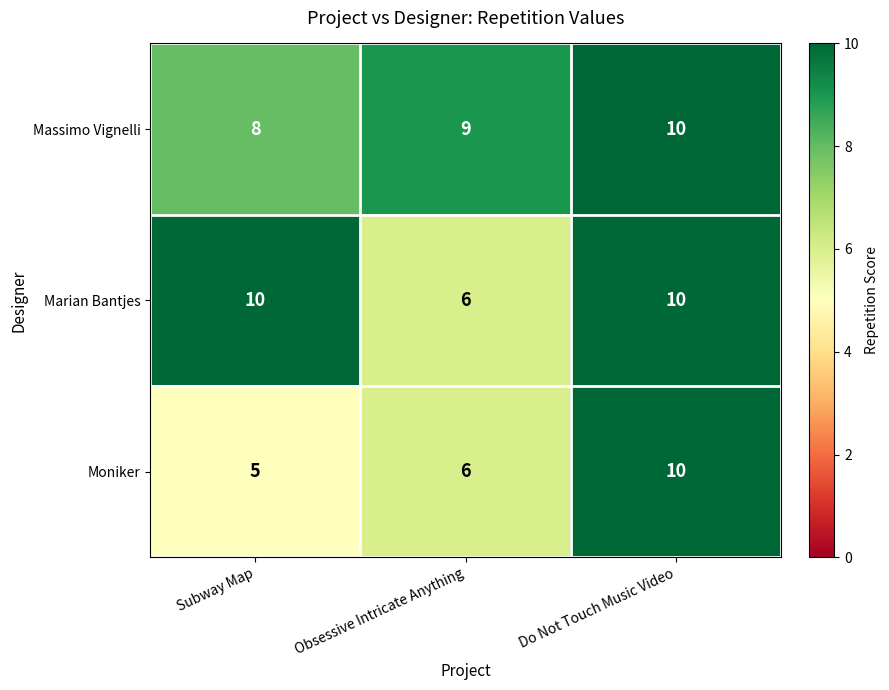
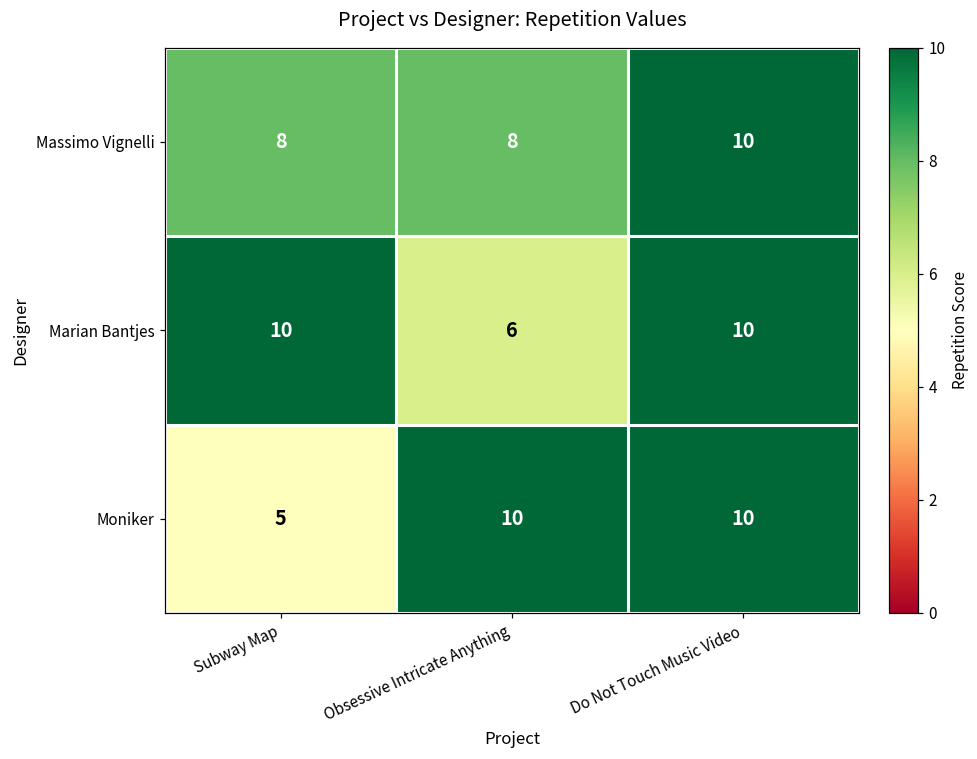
Massimo Vignelli, Obsessive Intricate Anything: 9 -> 8
Moniker, Obsessive Intricate Anything: 6 -> 10
